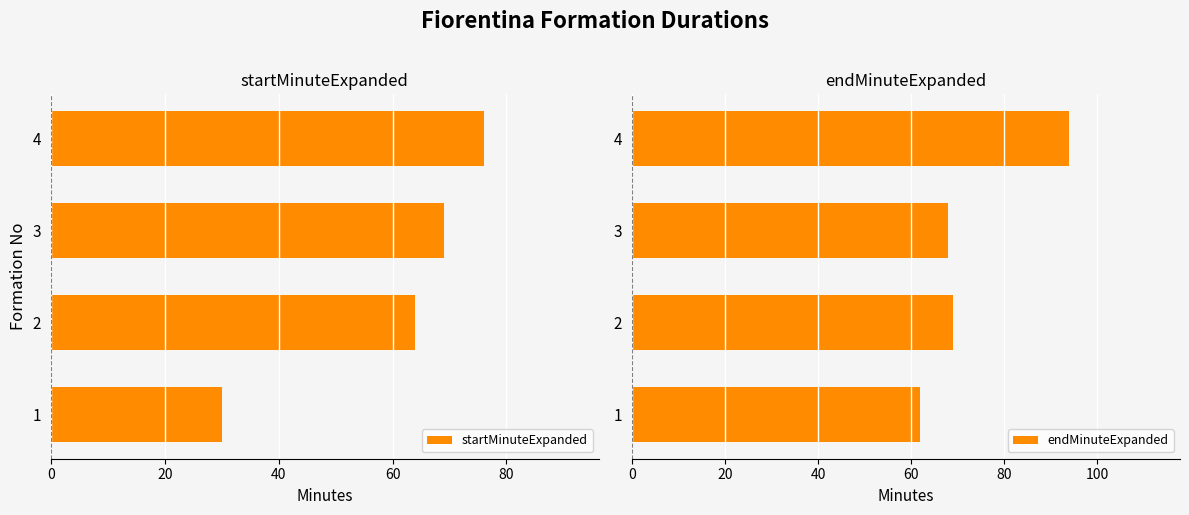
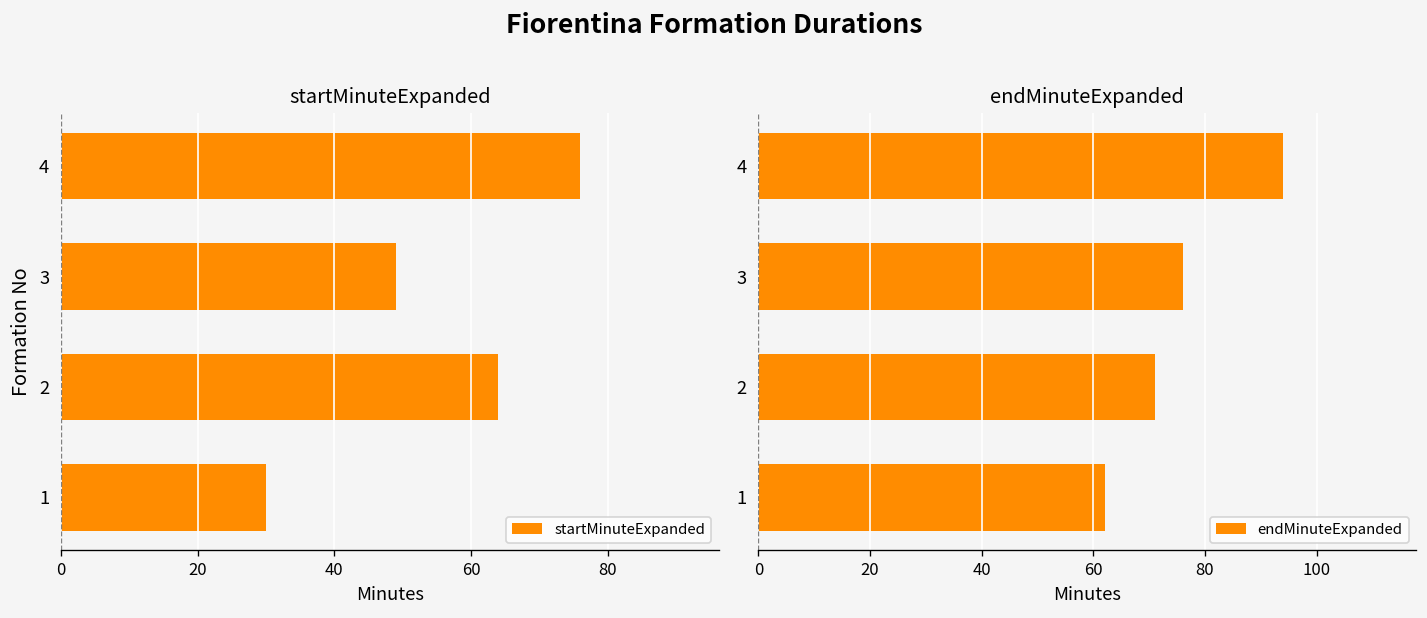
startMinuteExpanded, 3: 69 -> 49
endMinuteExpanded, 3: 68 -> 76
endMinuteExpanded, 2: 69 -> 71
